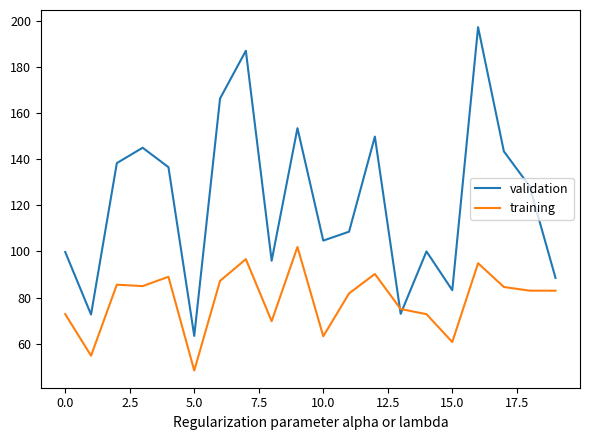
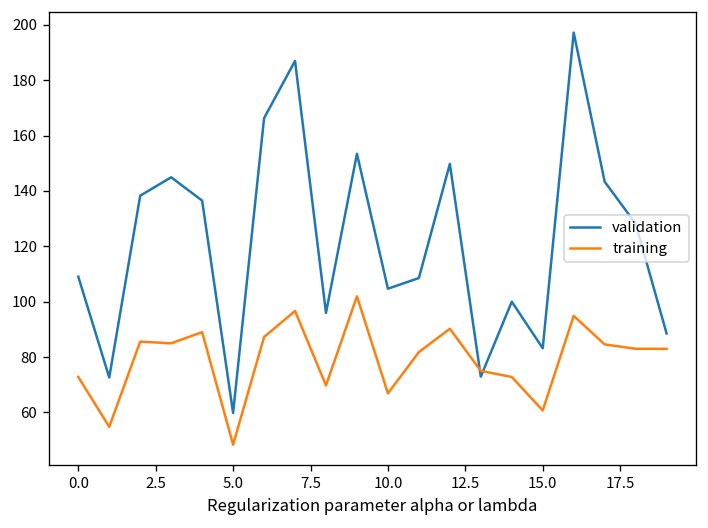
validation, 0.0: 100 -> 109
validation, 5.0: 63 -> 60
training, 10.0: 63 -> 67
